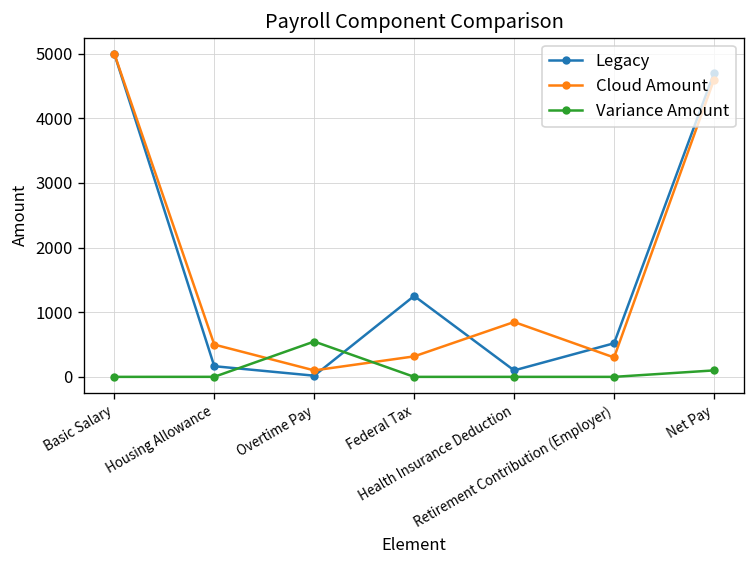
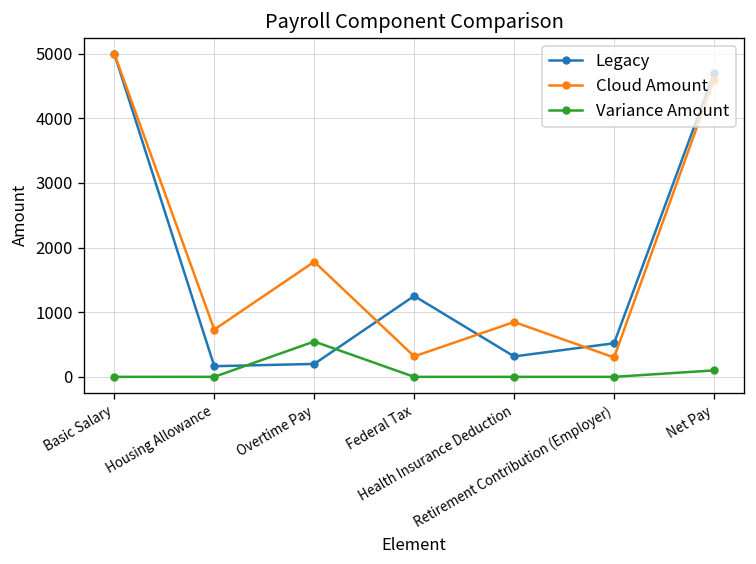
Cloud Amount, Housing Allowance: 500 -> 700
Legacy, Overtime Pay: 0 -> 200
Cloud Amount, Overtime Pay: 100 -> 1800
Legacy, Health Insurance Deduction: 100 -> 300
